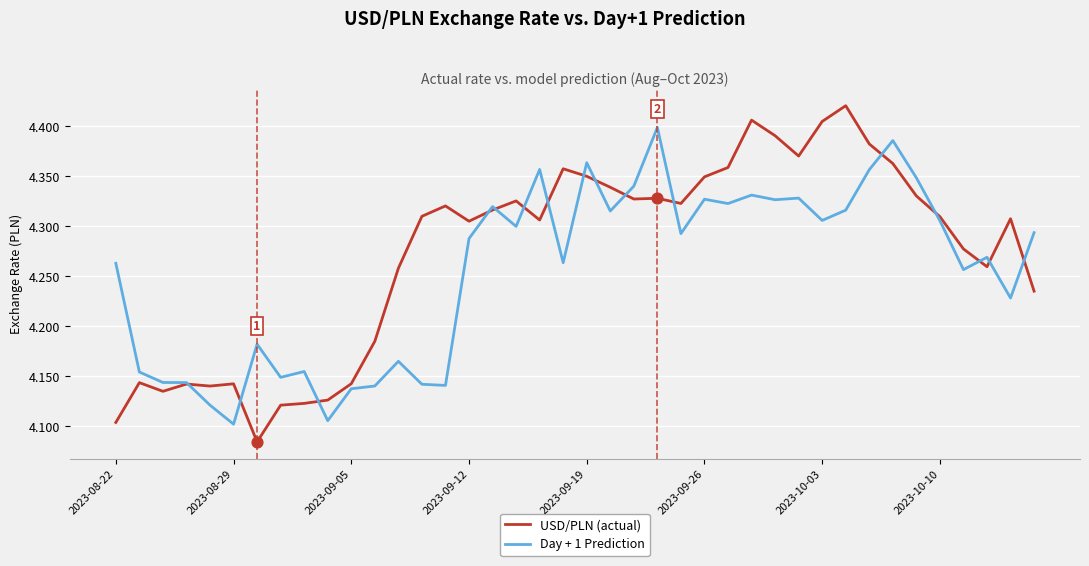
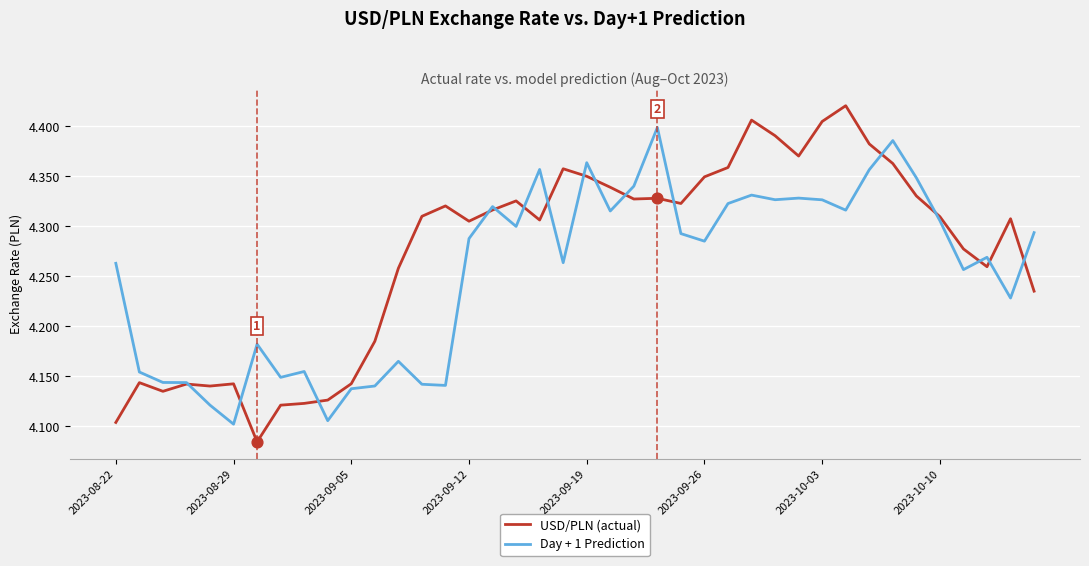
Day + 1 Prediction, 2023-09-26: 4.33 -> 4.29
Day + 1 Prediction, 2023-10-03: 4.31 -> 4.33
